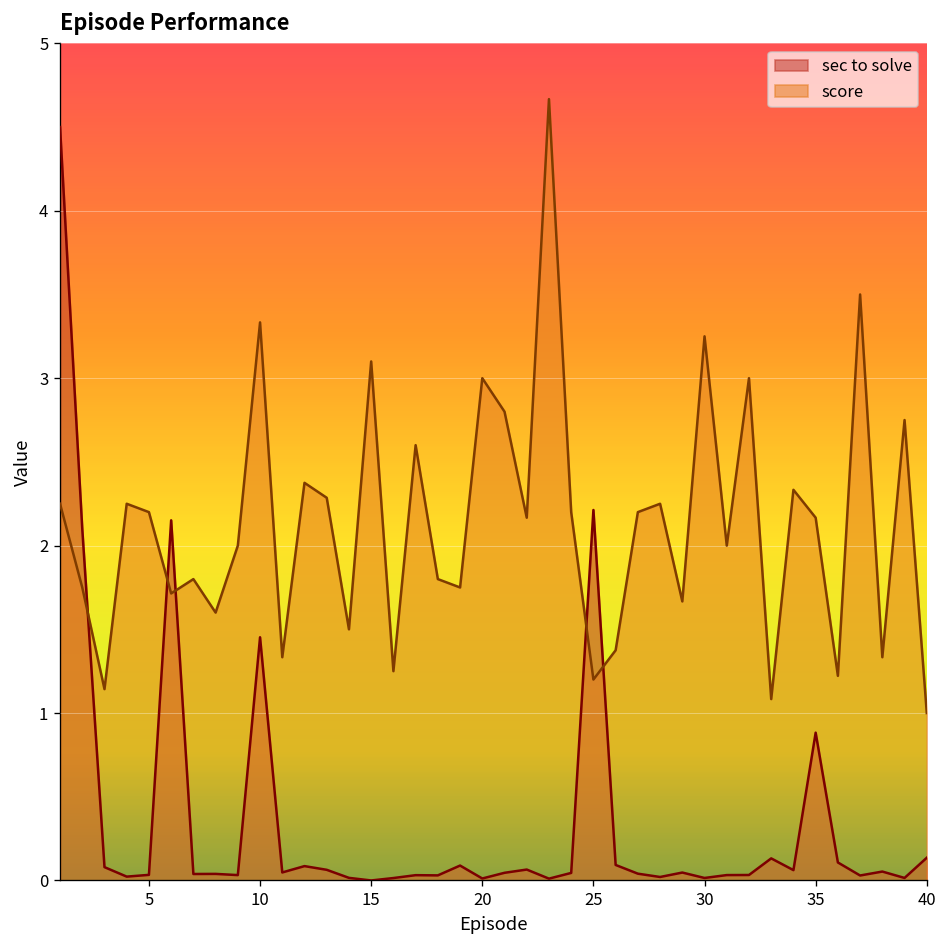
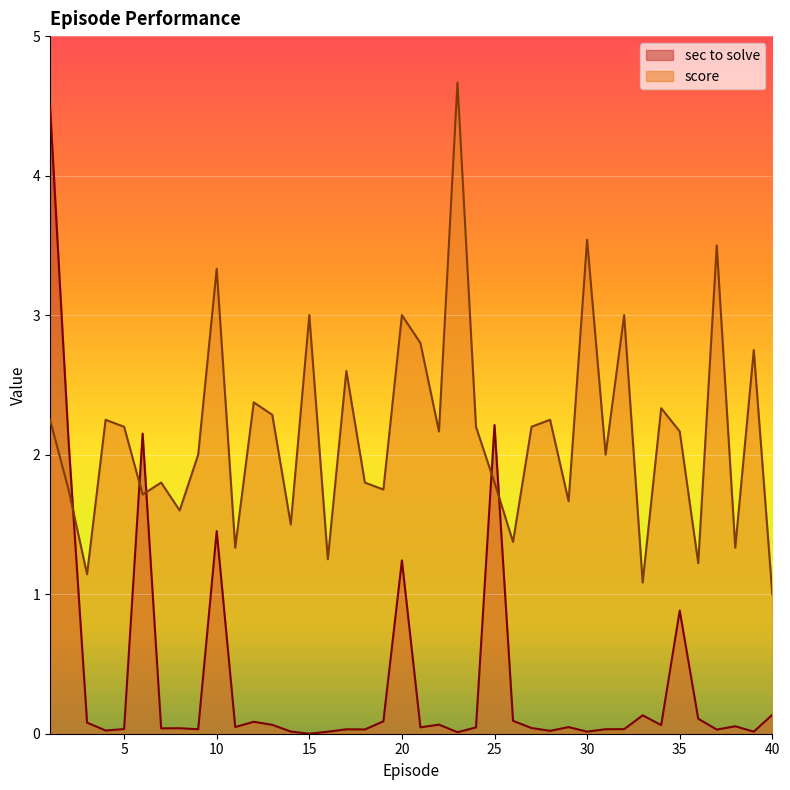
score, 15: 3.1 -> 3.0
sec to solve, 20: 0.01 -> 1.24
score, 25: 1.2 -> 1.8
score, 30: 3.25 -> 3.54
